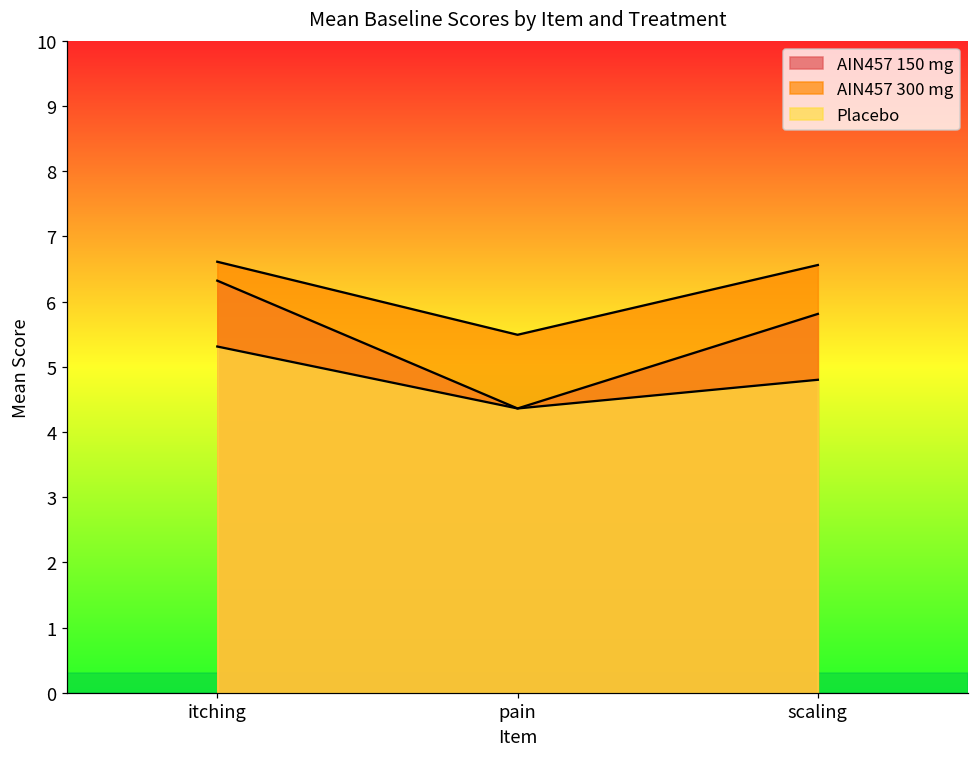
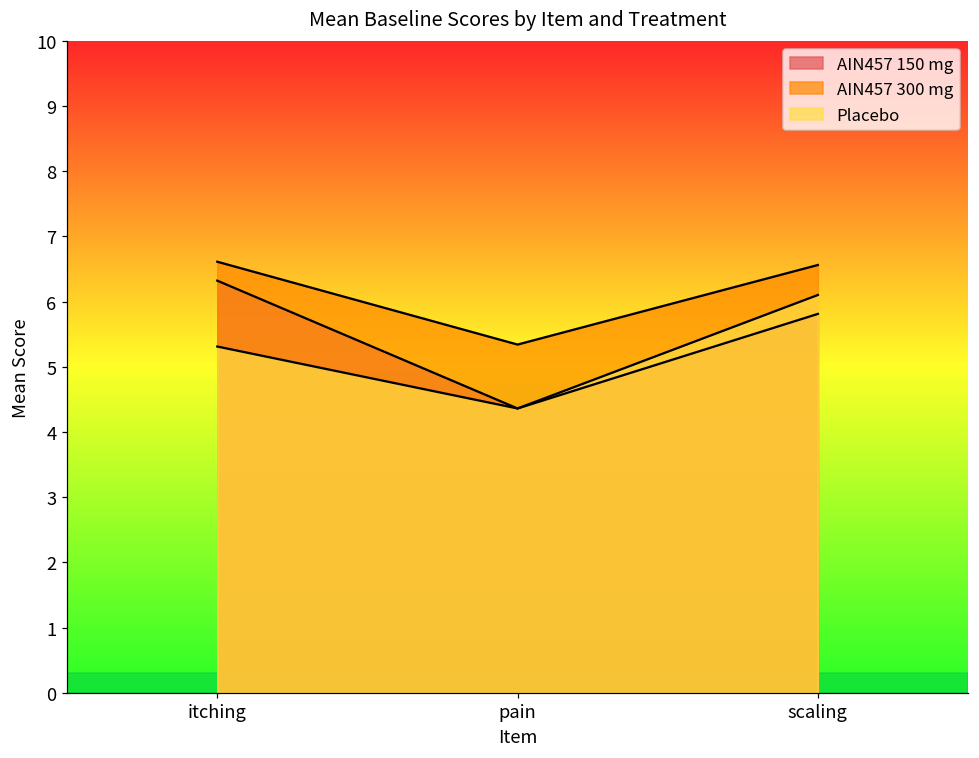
AIN457 300 mg, pain: 5.5 -> 5.3
Placebo, scaling: 4.8 -> 6.1
